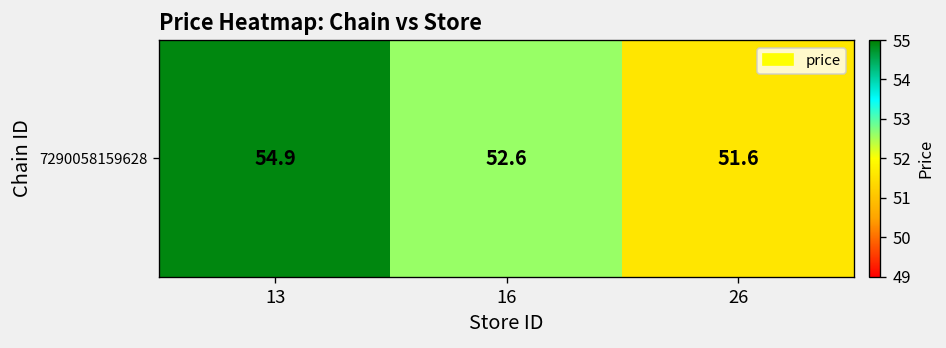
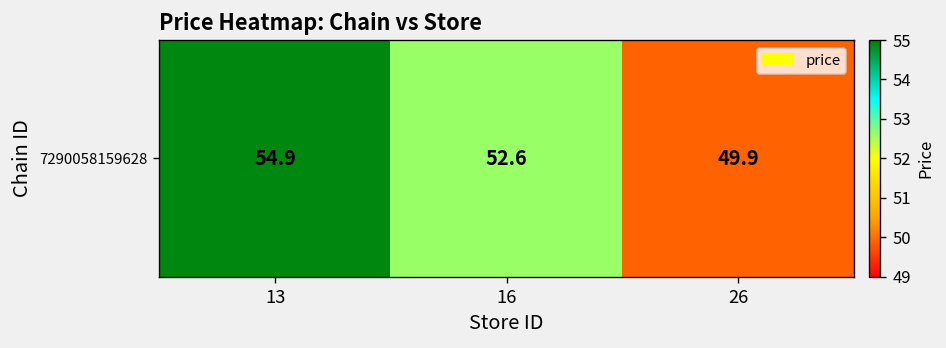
7290058159628, 26: 51.6 -> 49.9
